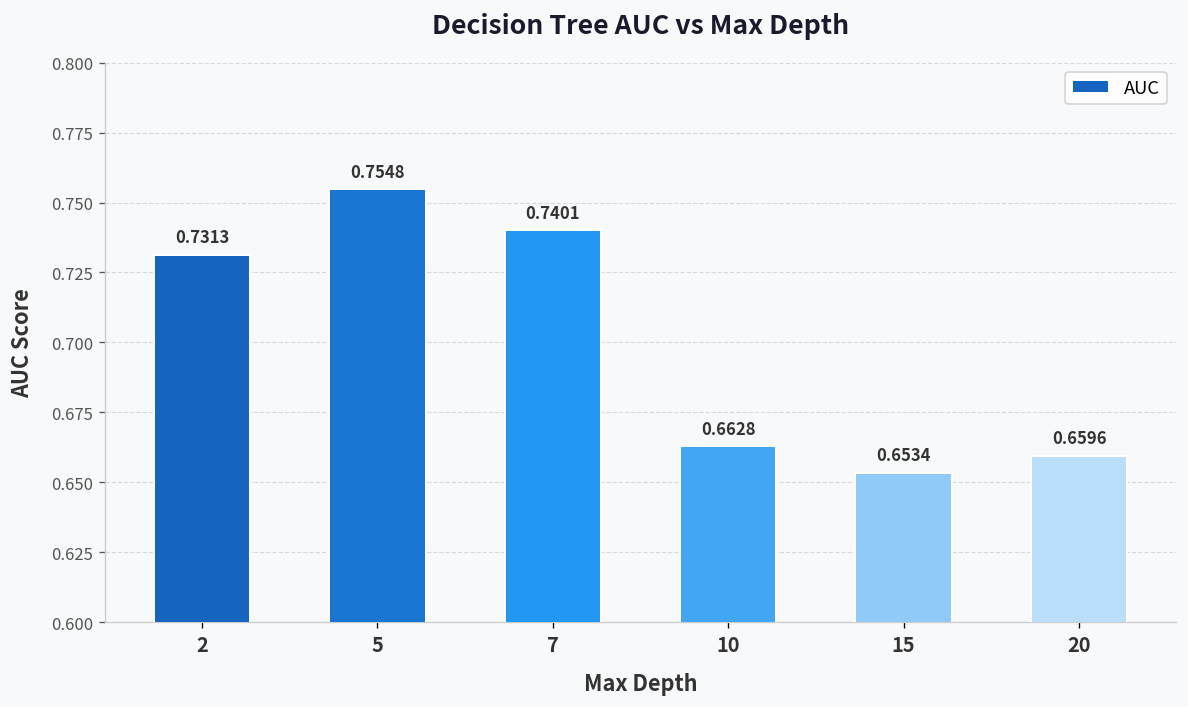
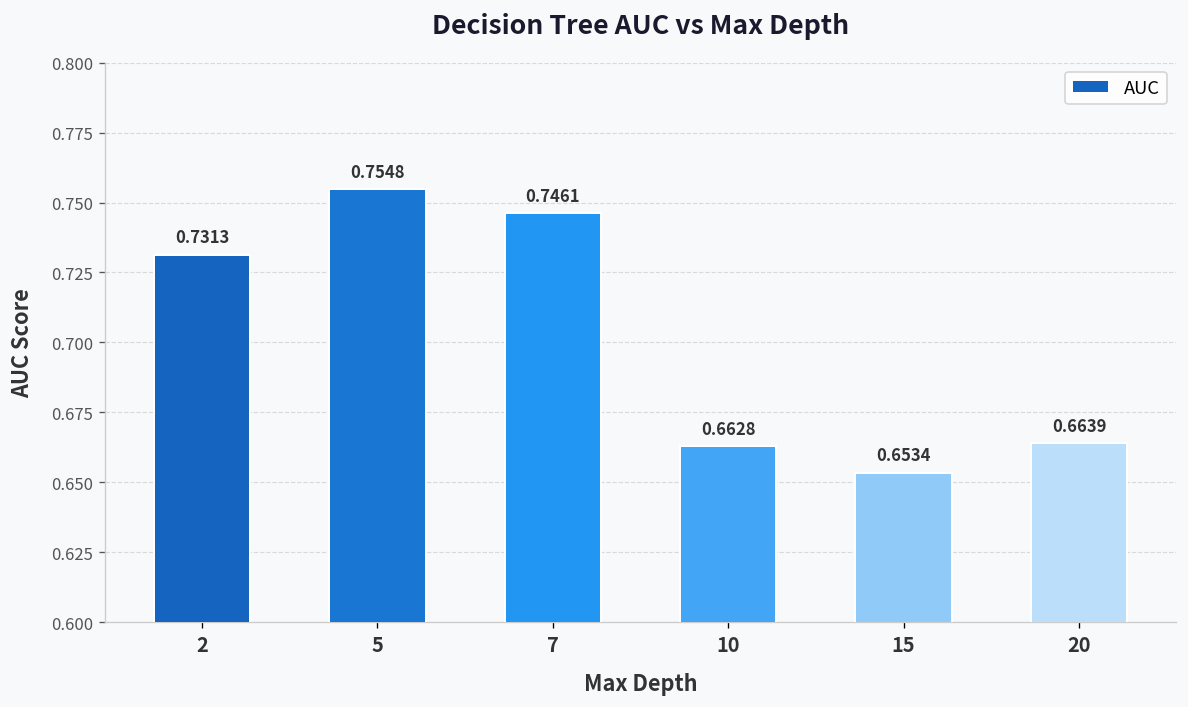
7: 0.7401 -> 0.7461
20: 0.6596 -> 0.6639
